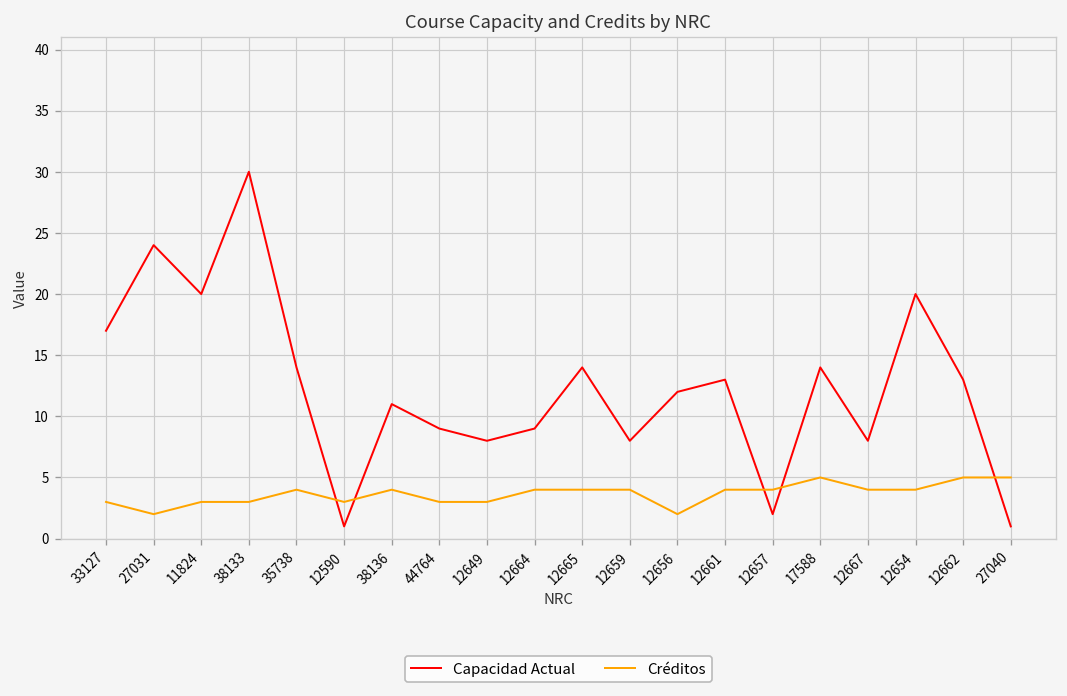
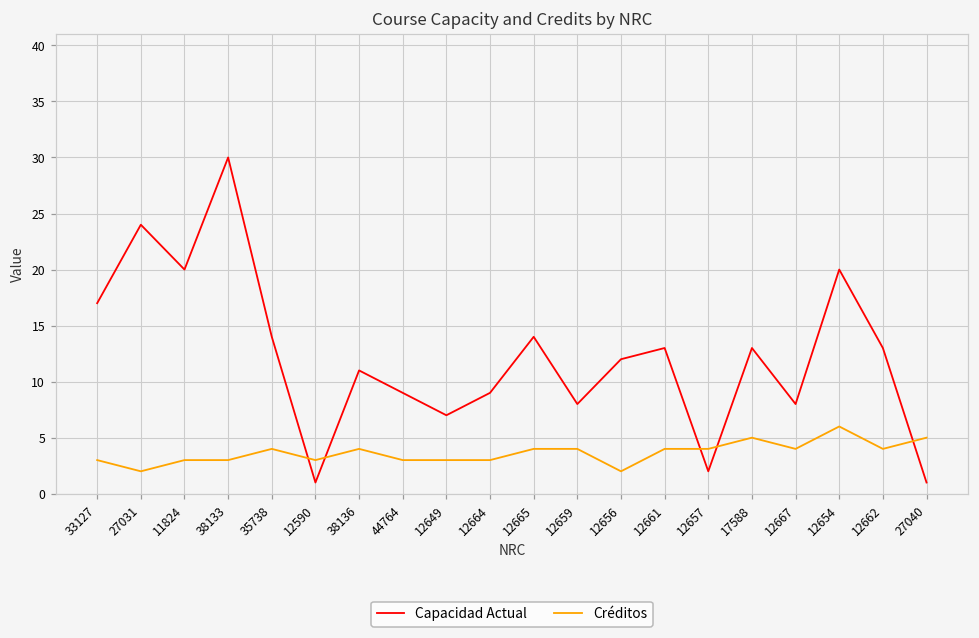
Capacidad Actual, 12649: 8 -> 7
Créditos, 12664: 4 -> 3
Capacidad Actual, 17588: 14 -> 13
Créditos, 12654: 4 -> 6
Créditos, 12662: 5 -> 4
